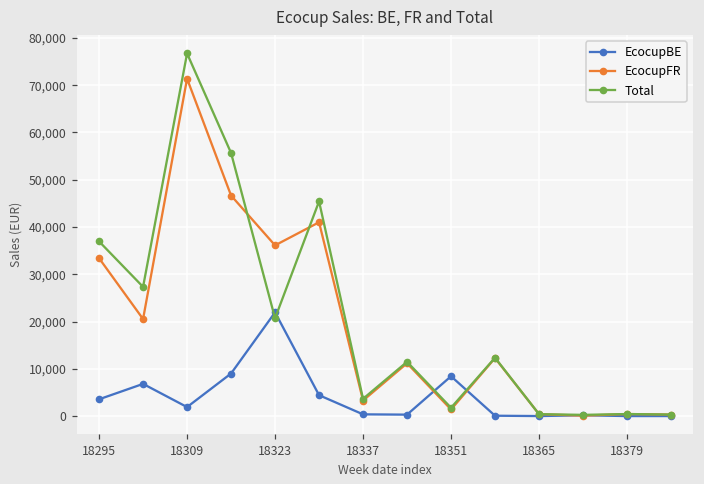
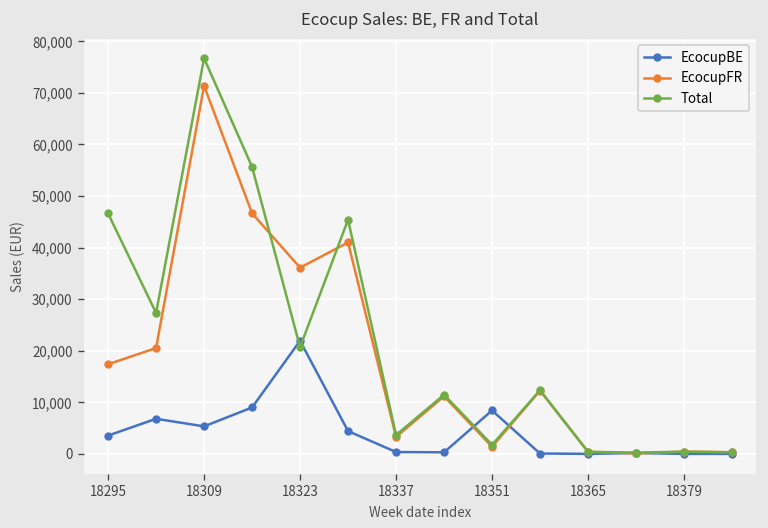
EcocupFR, 18295: 33,000 -> 17,000
Total, 18295: 37,000 -> 47,000
EcocupBE, 18309: 2,000 -> 5,000
